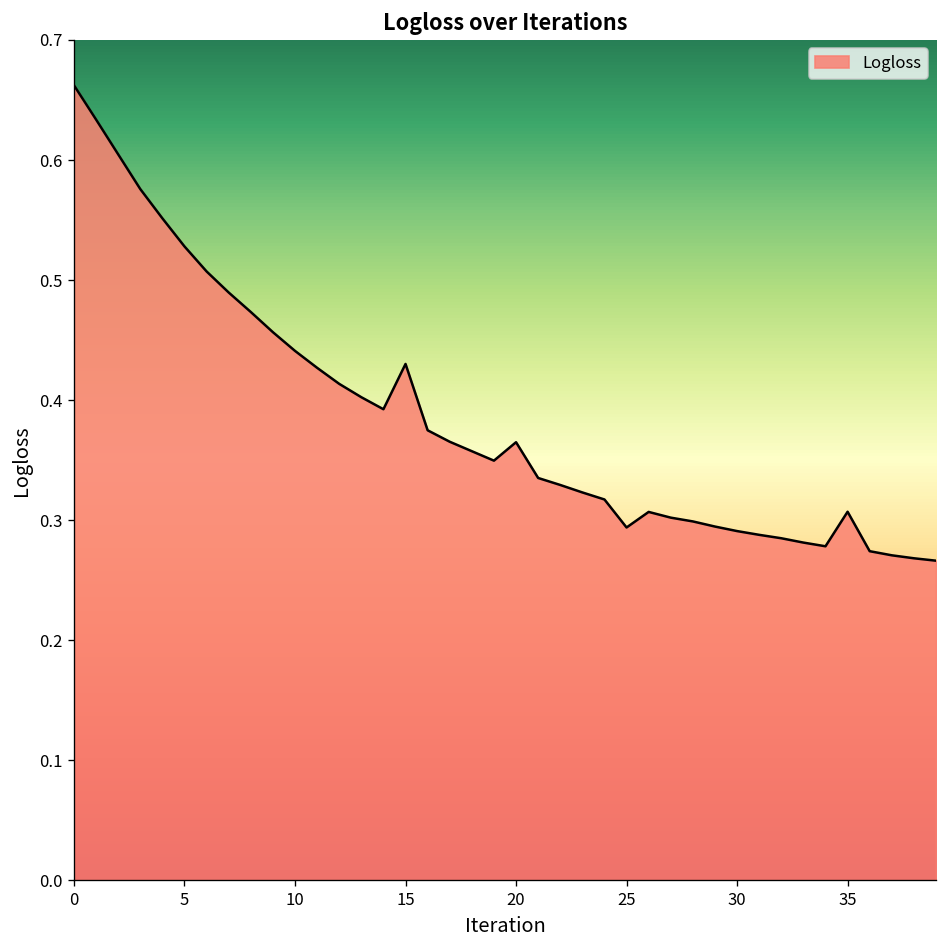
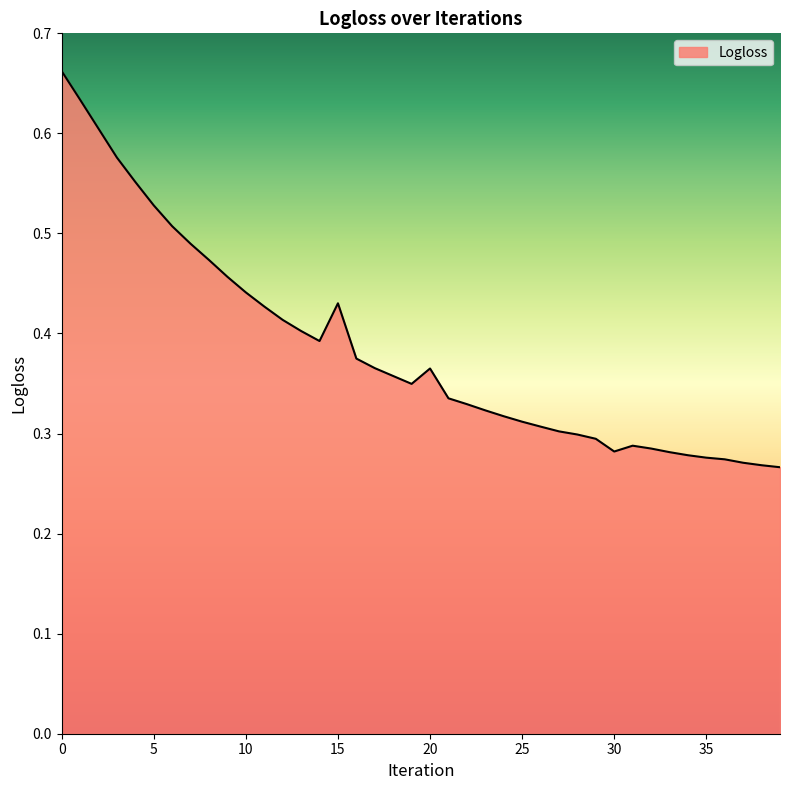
25: 0.294 -> 0.312
30: 0.291 -> 0.282
35: 0.307 -> 0.276
